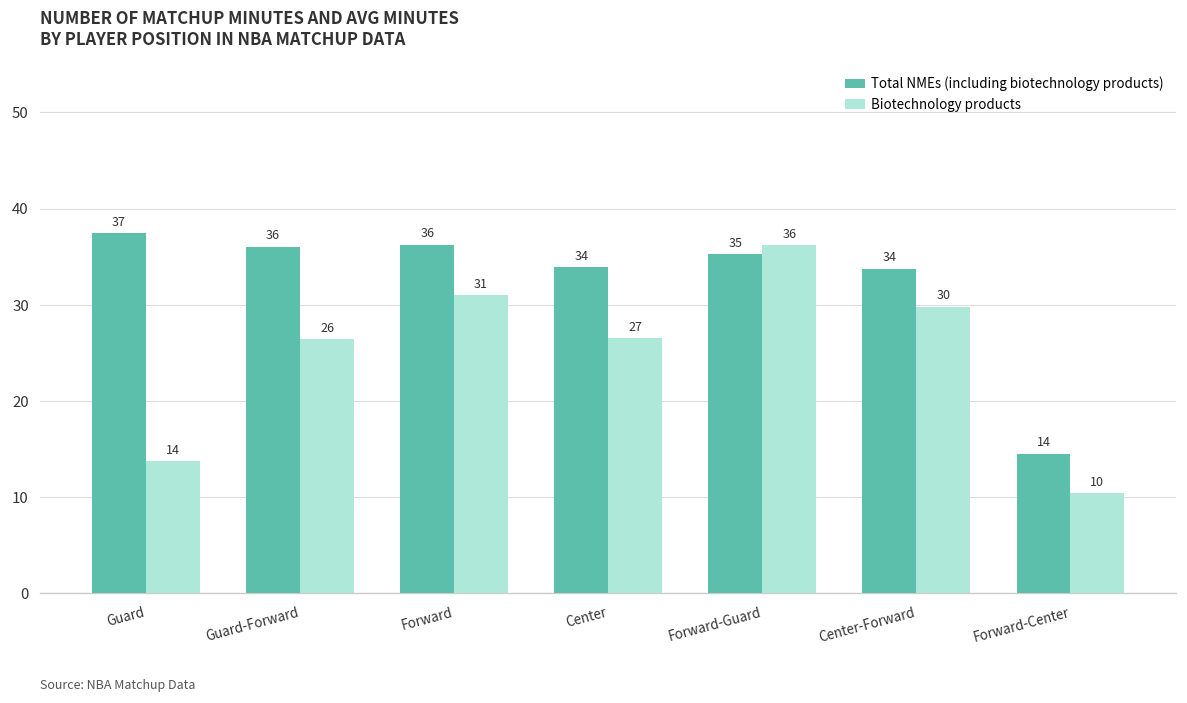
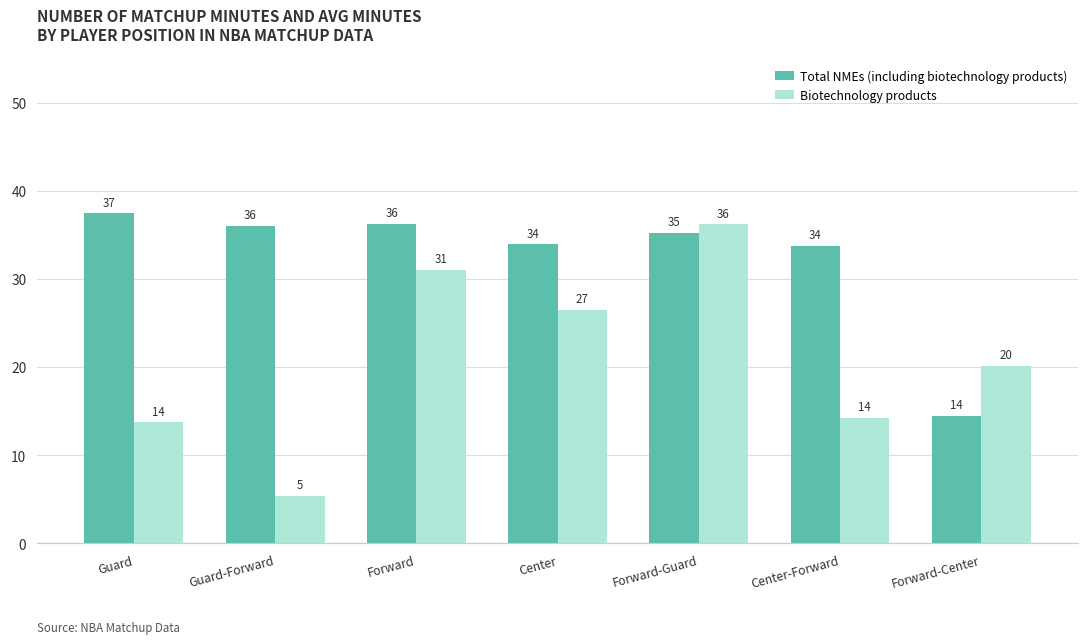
Biotechnology products, Guard-Forward: 26 -> 5
Biotechnology products, Center-Forward: 30 -> 14
Biotechnology products, Forward-Center: 10 -> 20
